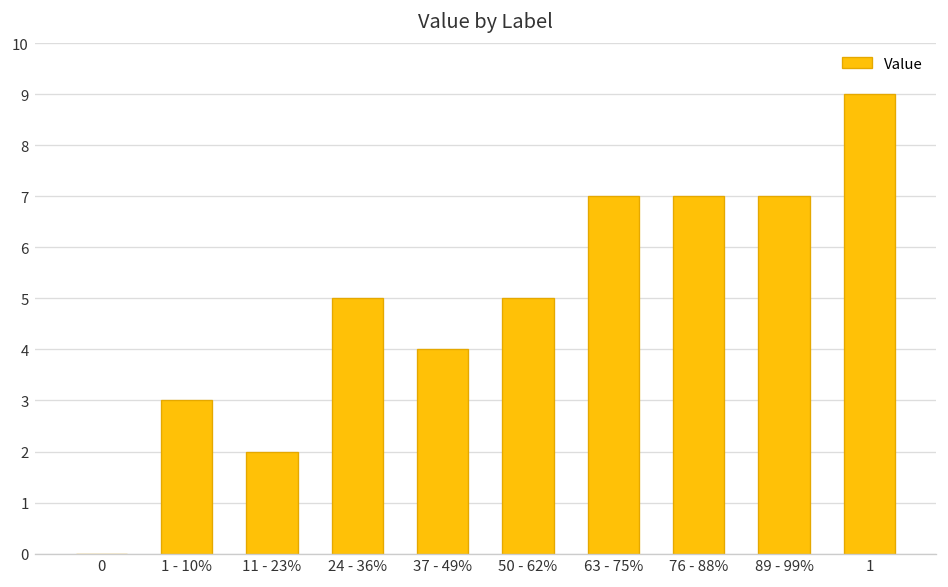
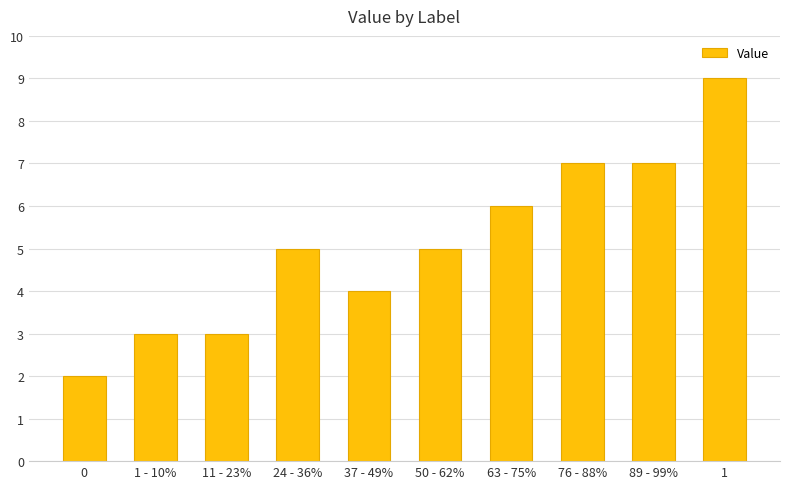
0: 0 -> 2
11 - 23%: 2 -> 3
63 - 75%: 7 -> 6
